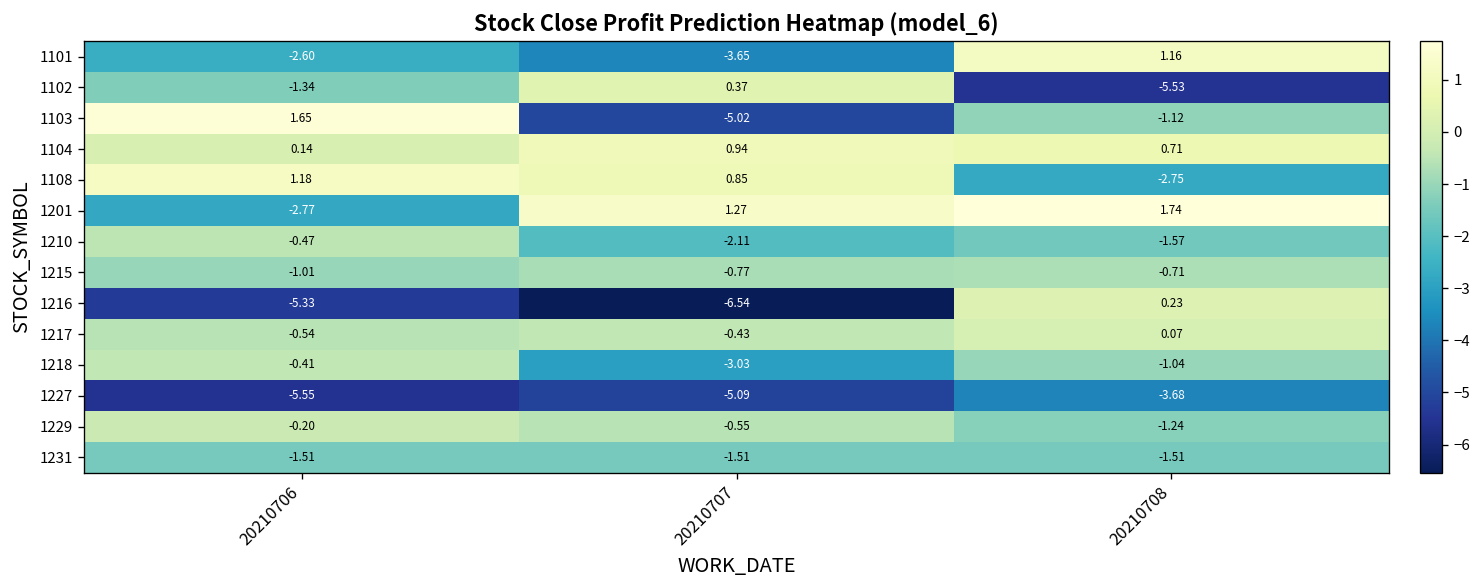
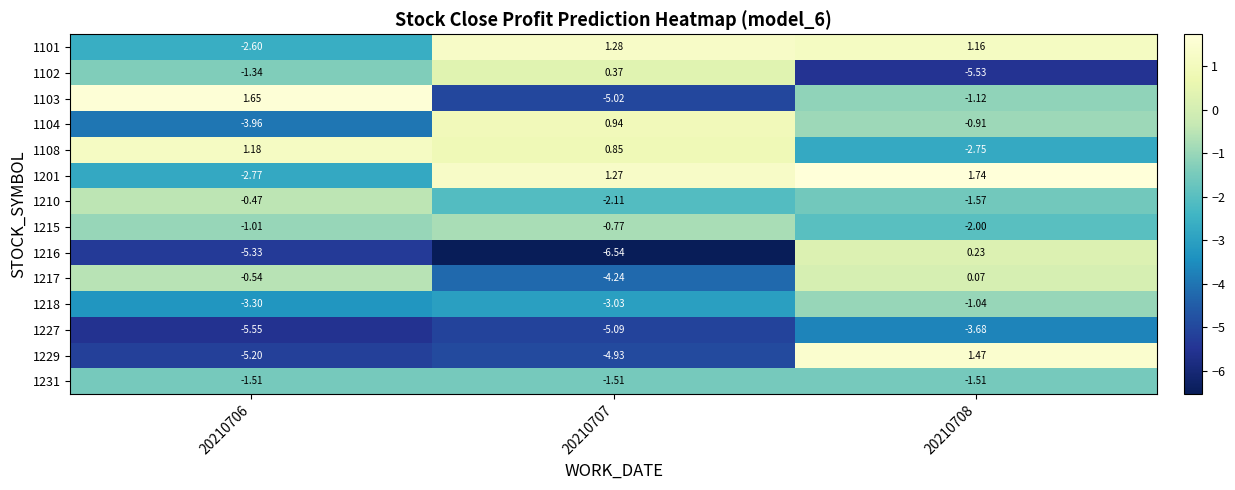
1101, 20210707: -3.65 -> 1.28
1104, 20210706: 0.14 -> -3.96
1104, 20210708: 0.71 -> -0.91
1215, 20210708: -0.71 -> -2.00
1217, 20210707: -0.43 -> -4.24
1218, 20210706: -0.41 -> -3.30
1229, 20210706: -0.20 -> -5.20
1229, 20210707: -0.55 -> -4.93
1229, 20210708: -1.24 -> 1.47
